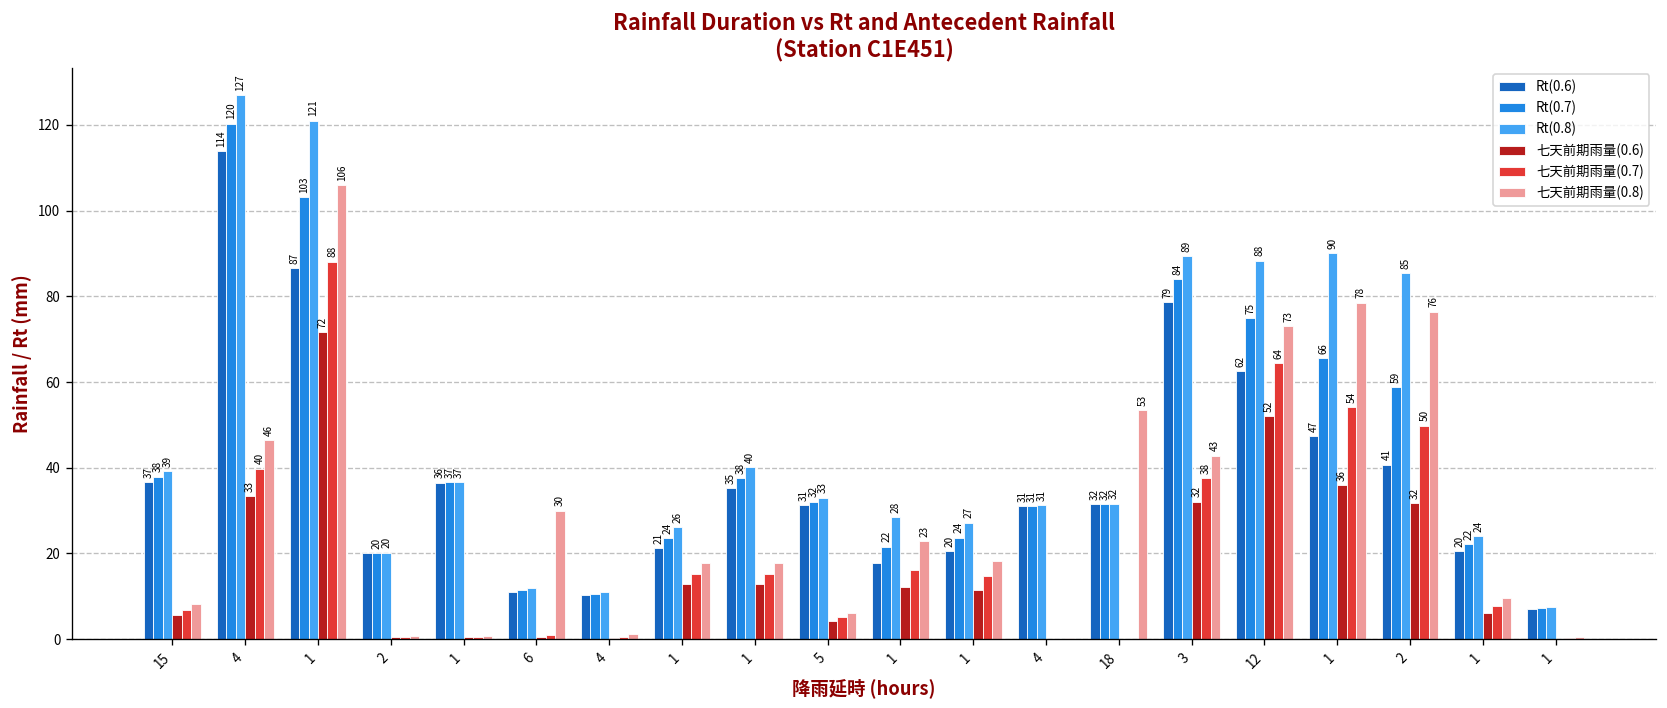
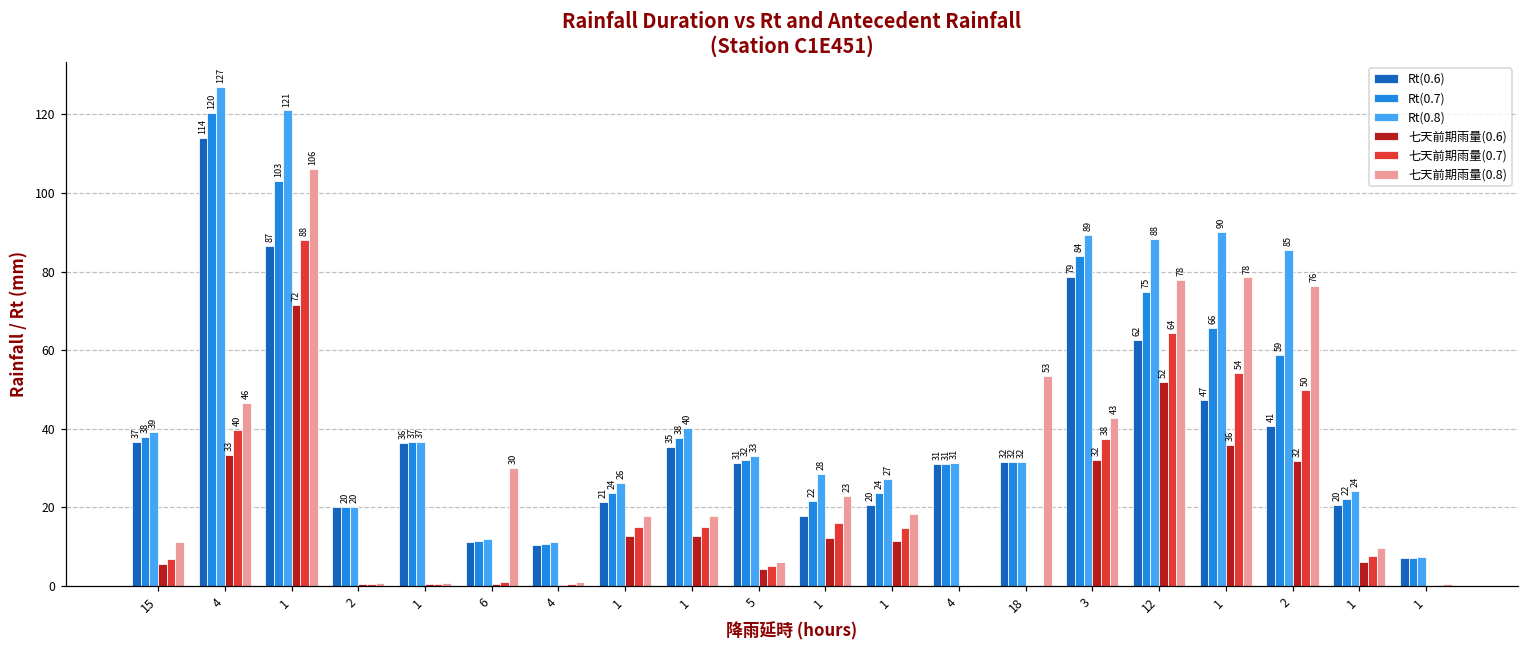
七天前期雨量(0.8), 15: 8 -> 11
七天前期雨量(0.8), 12: 73 -> 78
